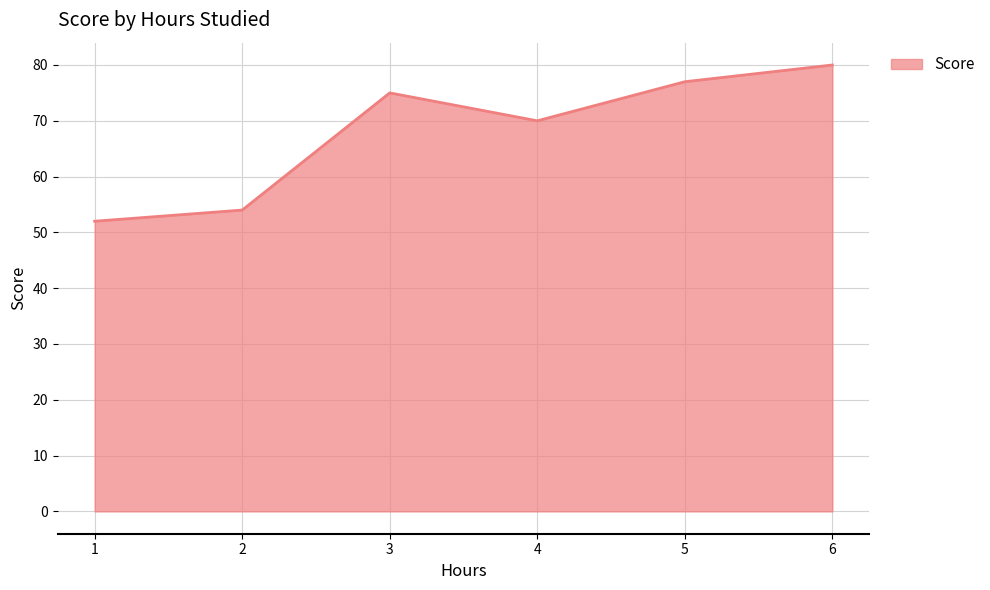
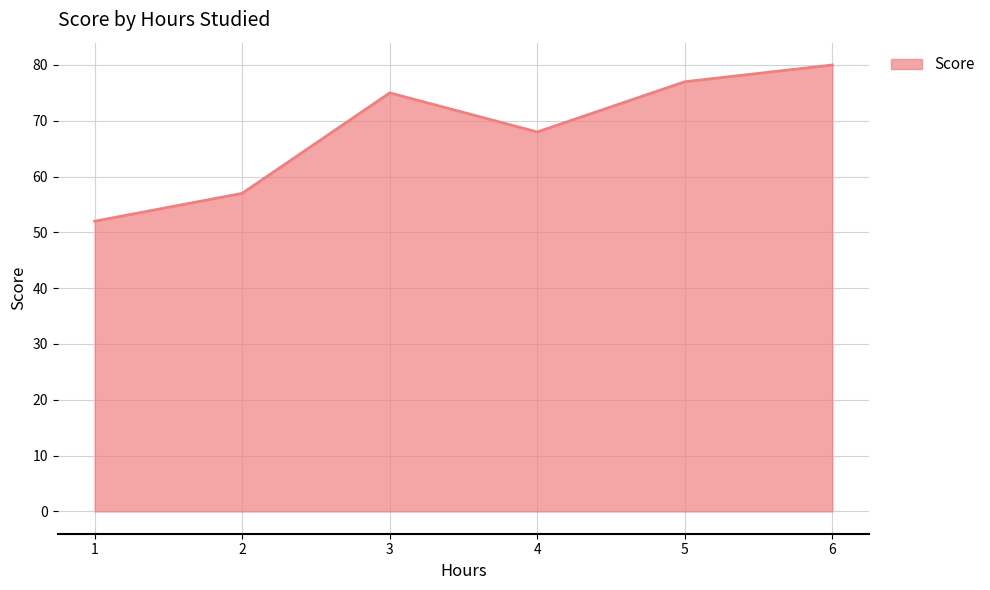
2: 54 -> 57
4: 70 -> 68
